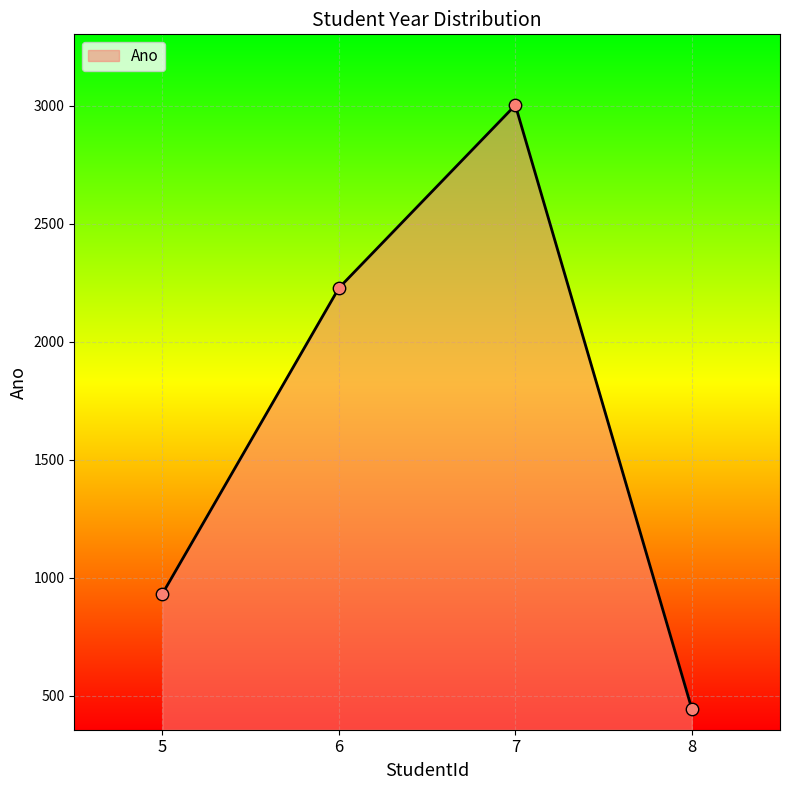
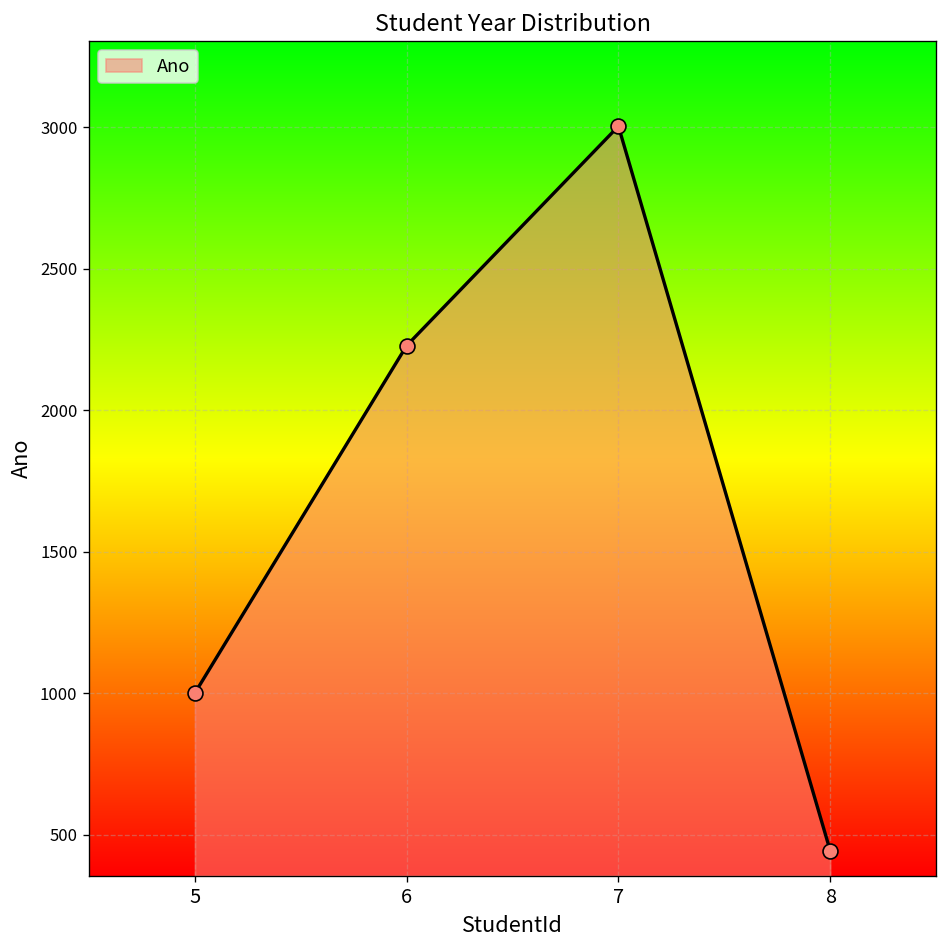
5: 930 -> 1000
